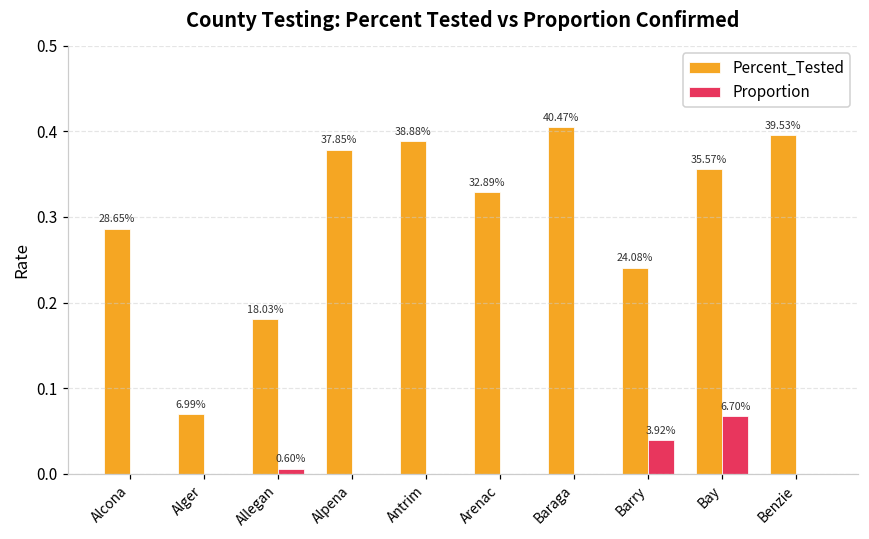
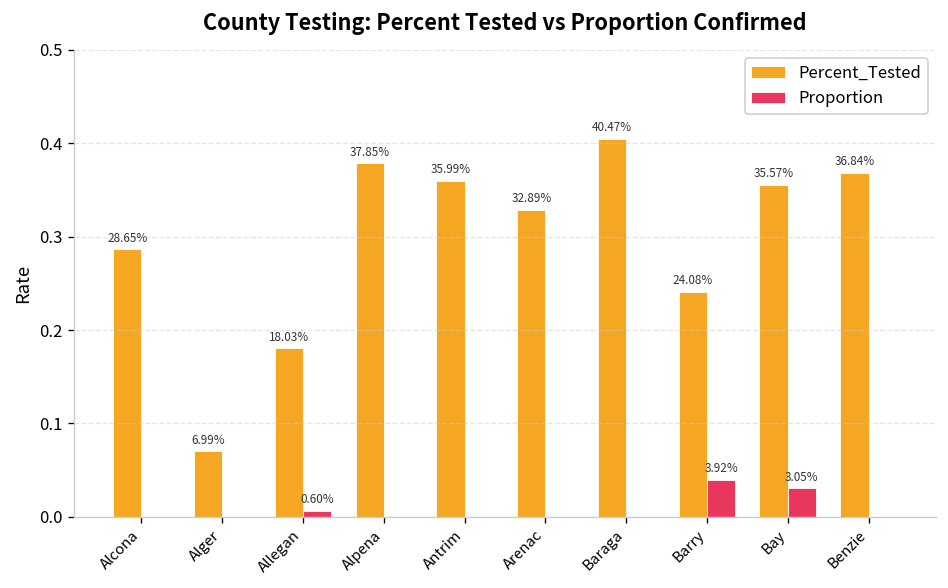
Percent_Tested, Antrim: 38.88% -> 35.99%
Proportion, Bay: 6.70% -> 3.05%
Percent_Tested, Benzie: 39.53% -> 36.84%
